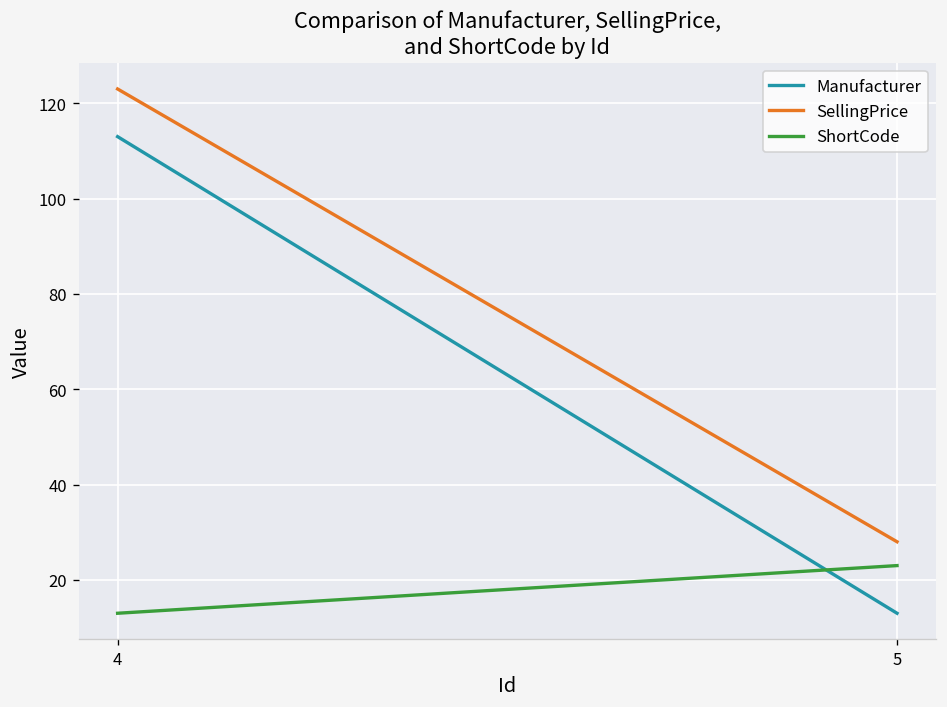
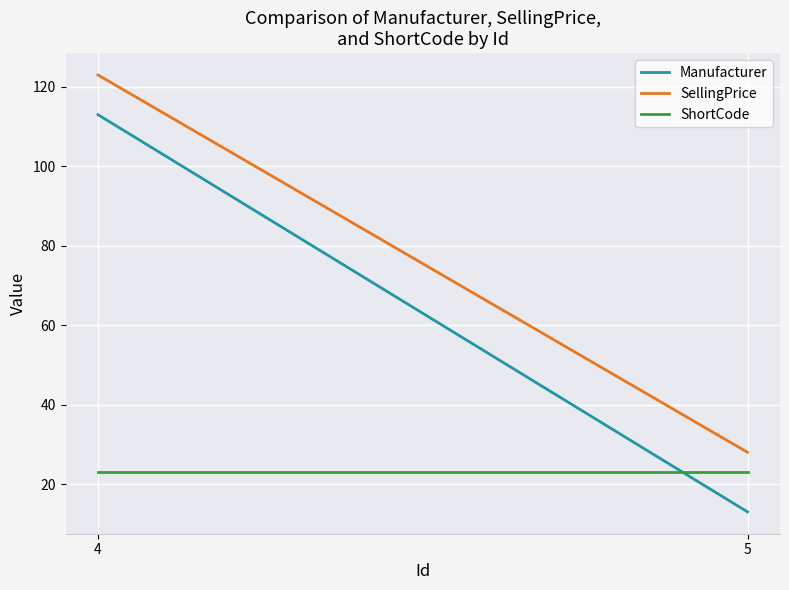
ShortCode, 4: 13 -> 23
